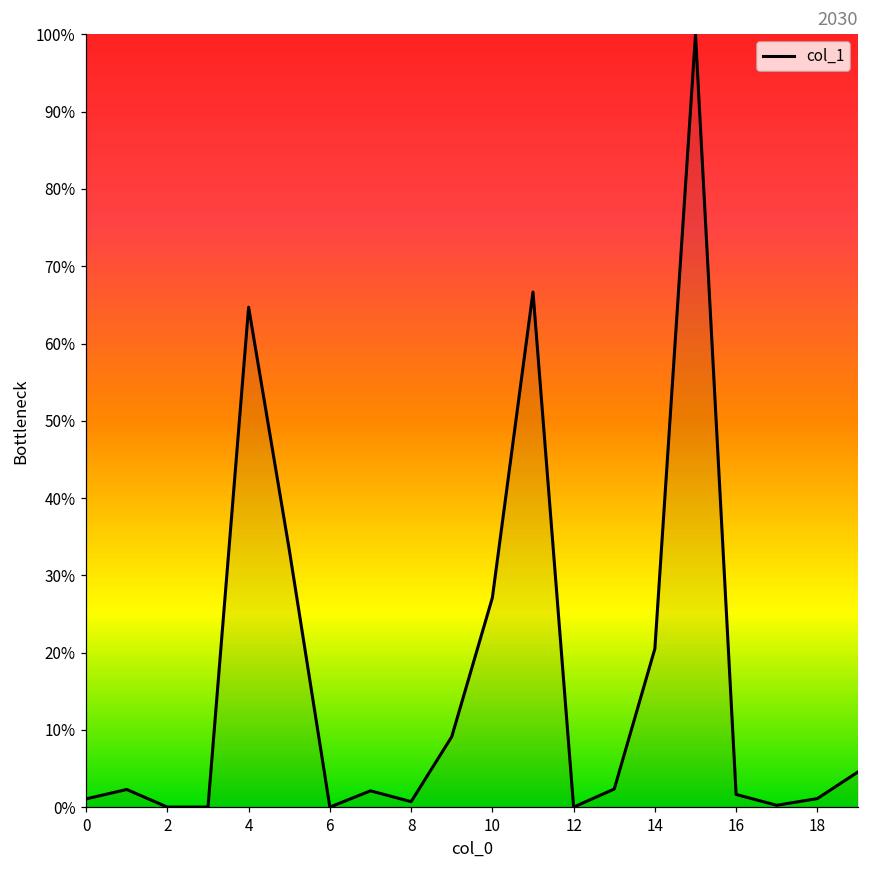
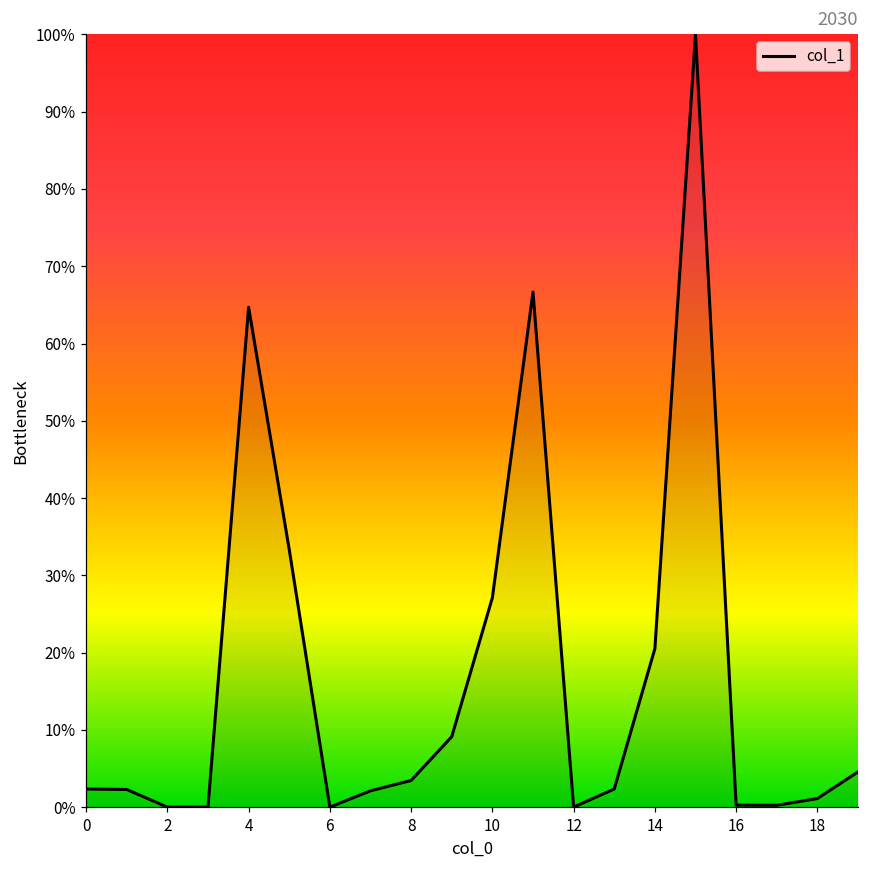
0: 1% -> 2%
8: 1% -> 3%
16: 2% -> 0%
